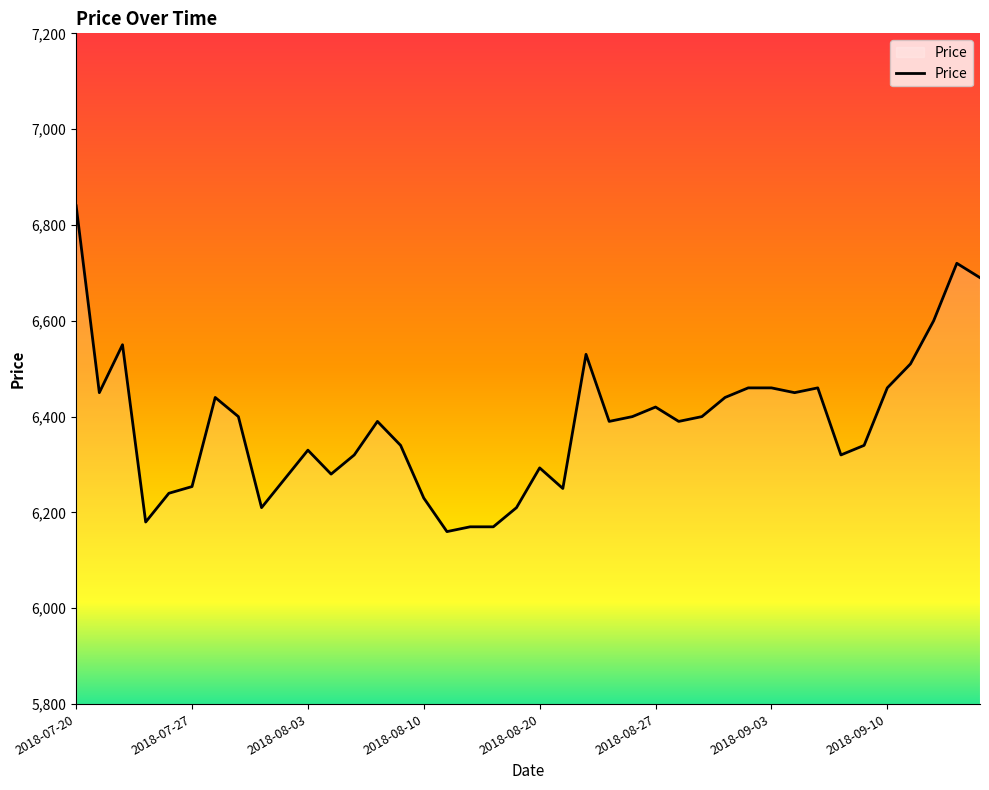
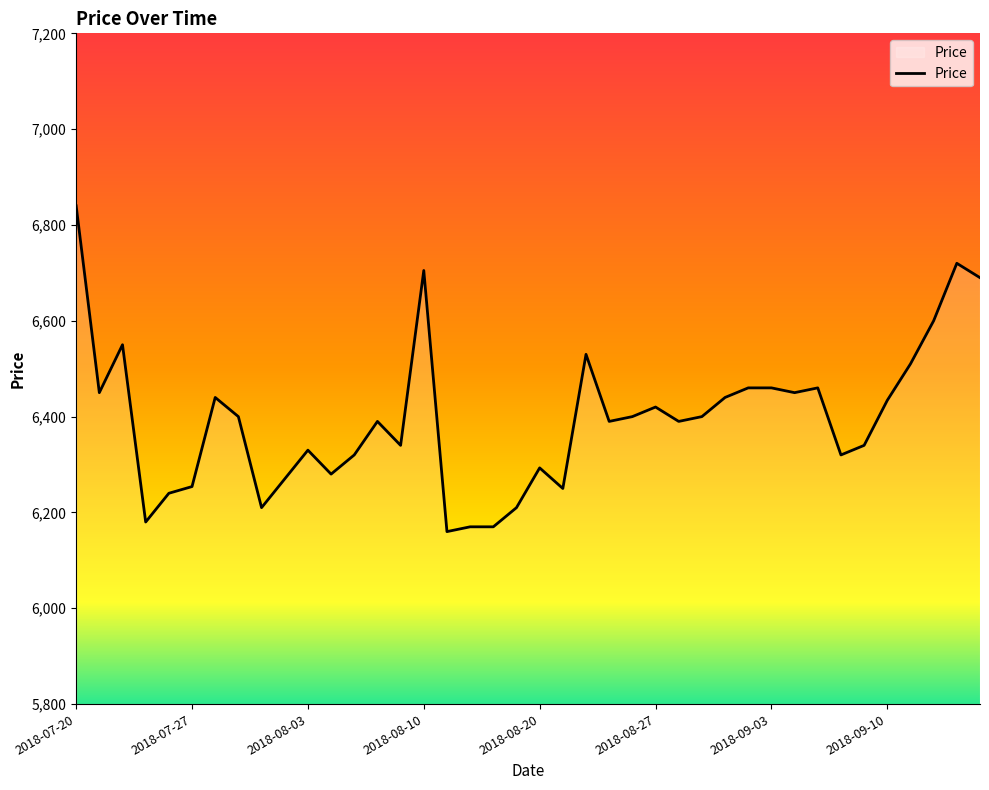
2018-08-10: 6,230 -> 6,710
2018-09-10: 6,460 -> 6,430
